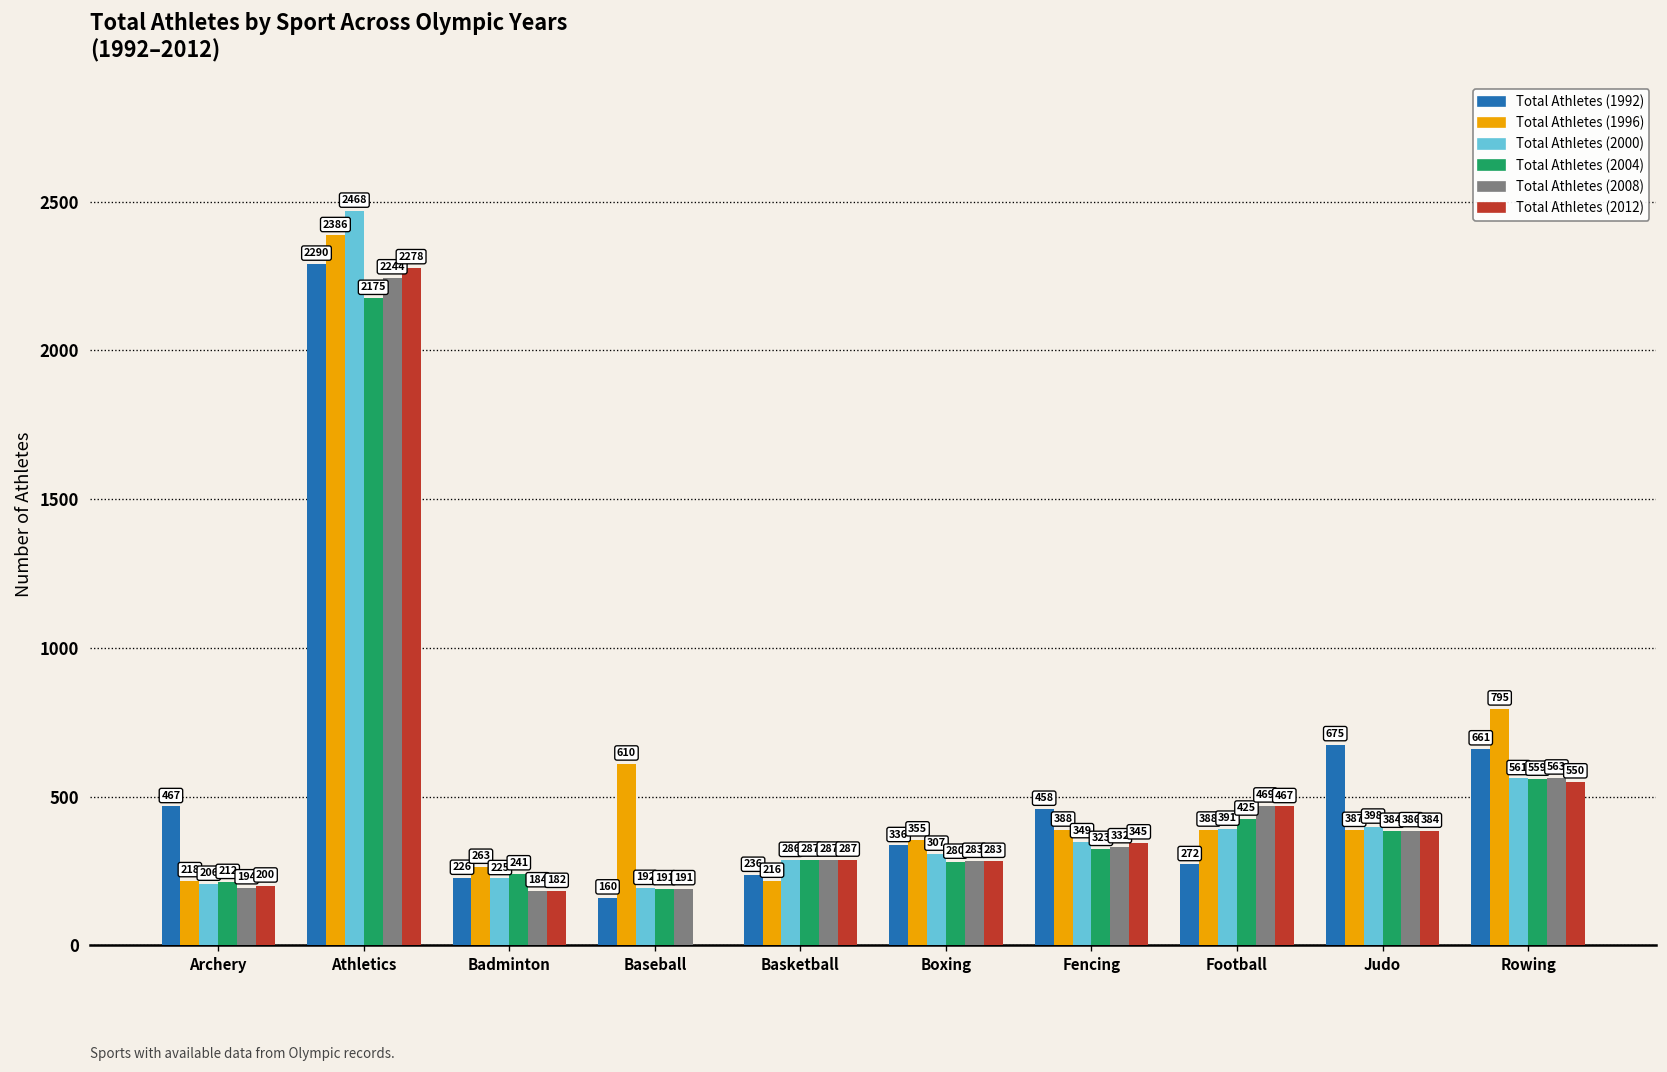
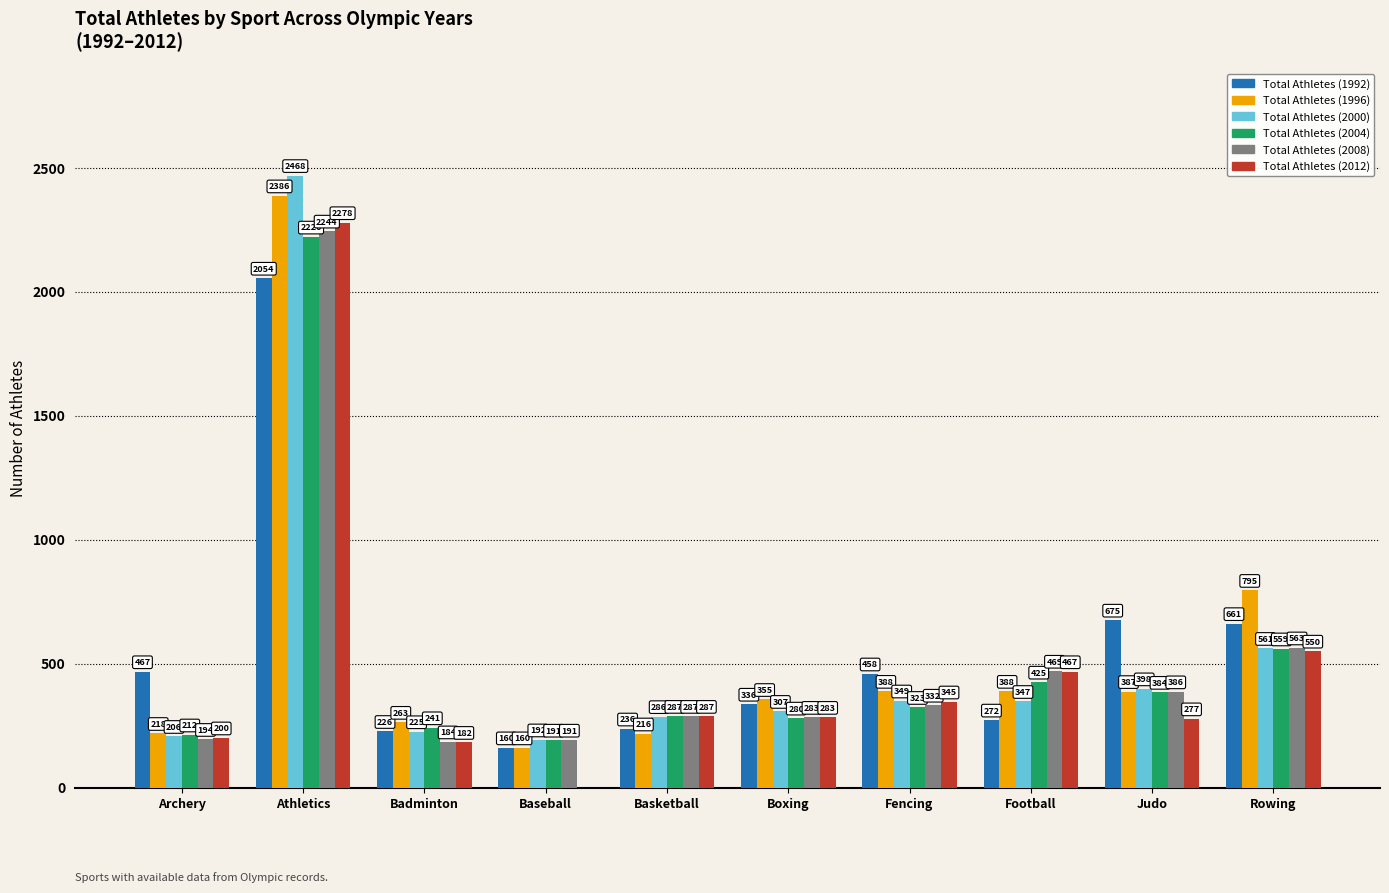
Total Athletes (1992), Athletics: 2290 -> 2054
Total Athletes (2004), Athletics: 2175 -> 2220
Total Athletes (1996), Baseball: 610 -> 160
Total Athletes (2000), Football: 391 -> 347
Total Athletes (2012), Judo: 384 -> 277
